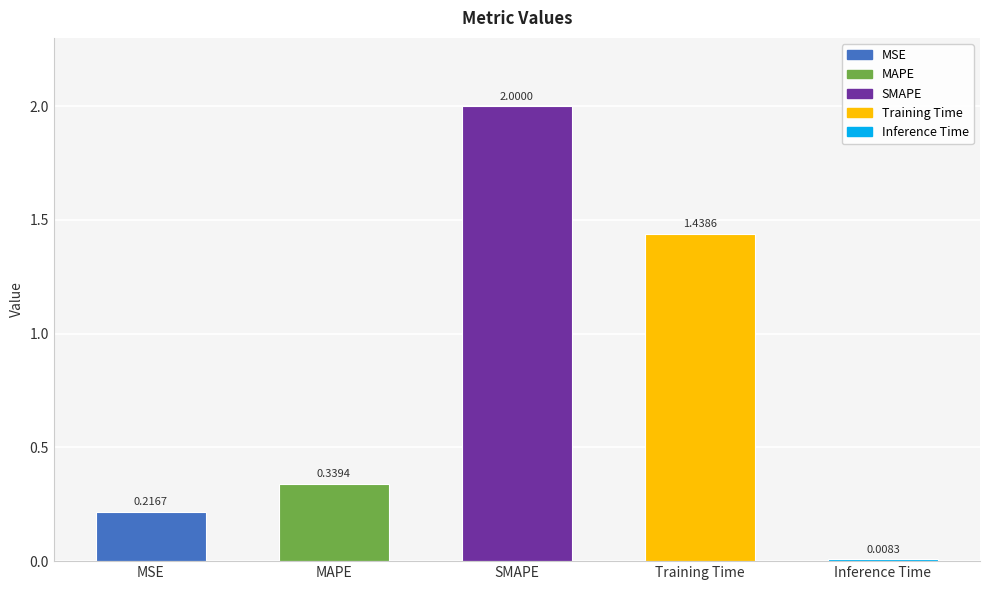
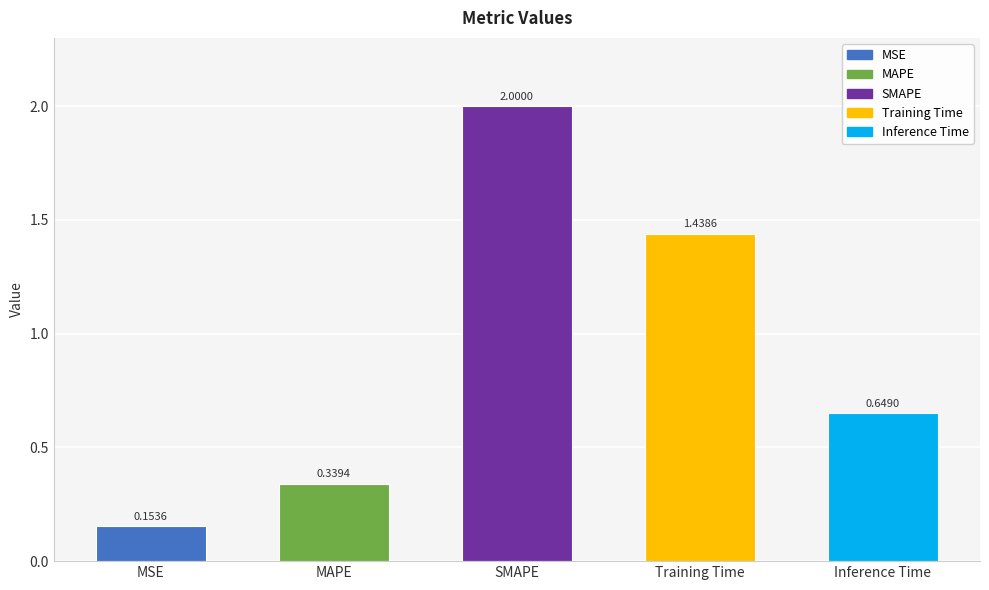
MSE: 0.2167 -> 0.1536
Inference Time: 0.0083 -> 0.6490
